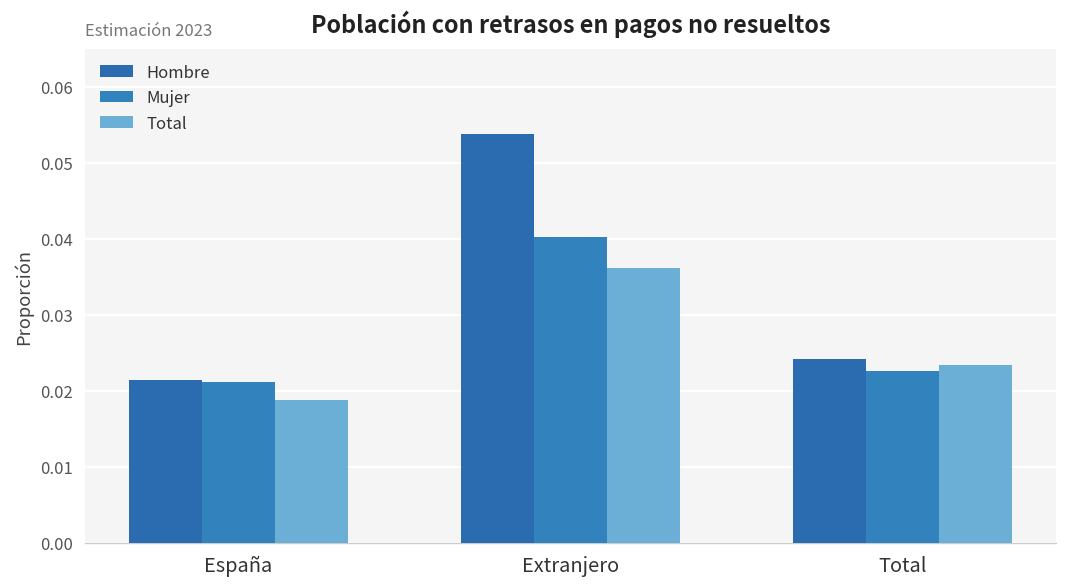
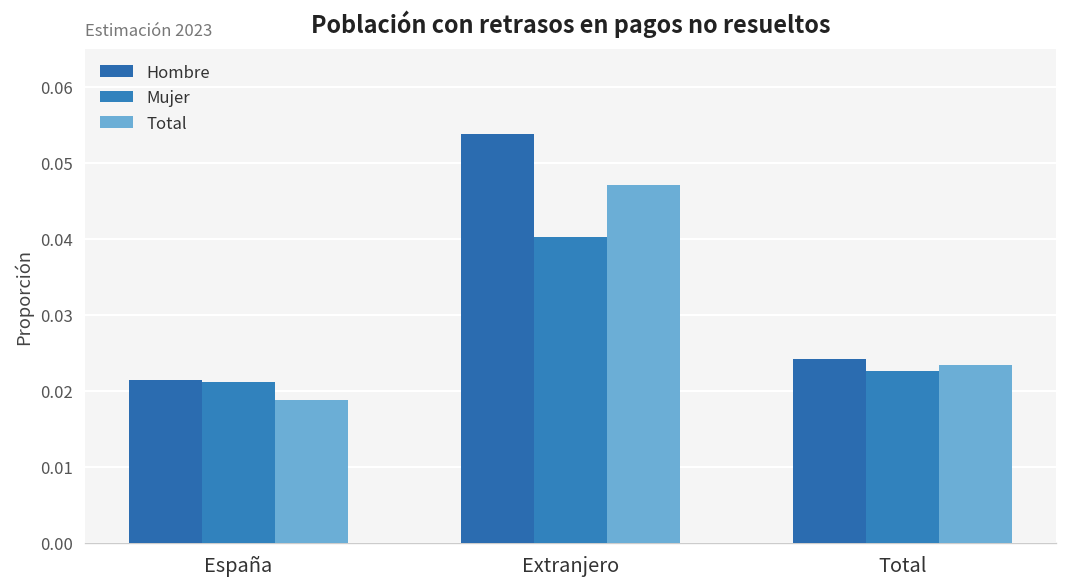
Total, Extranjero: 0.036 -> 0.047
